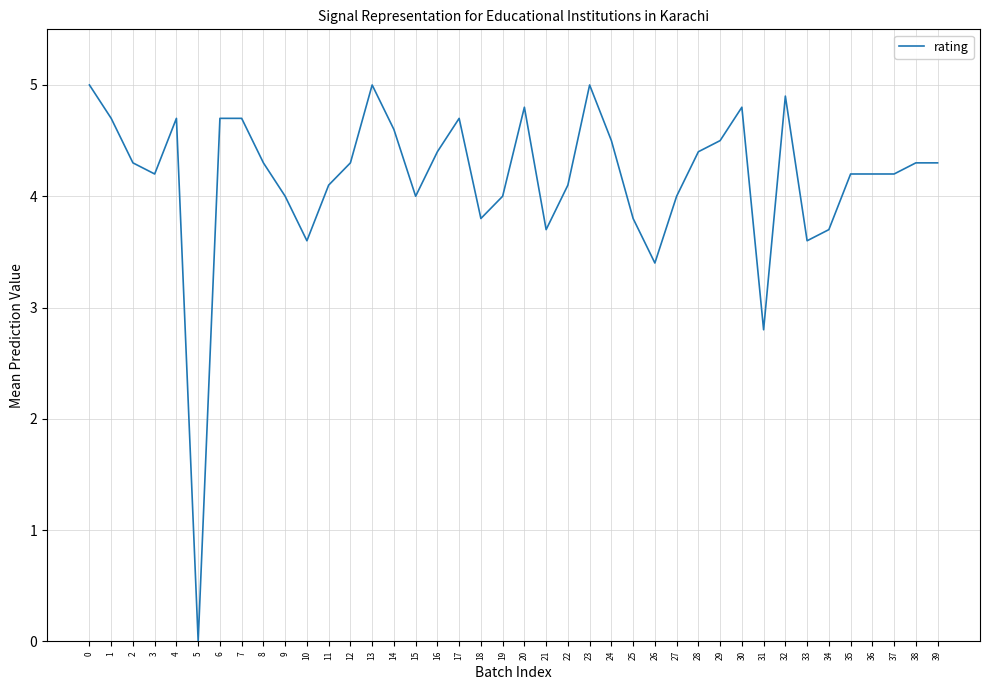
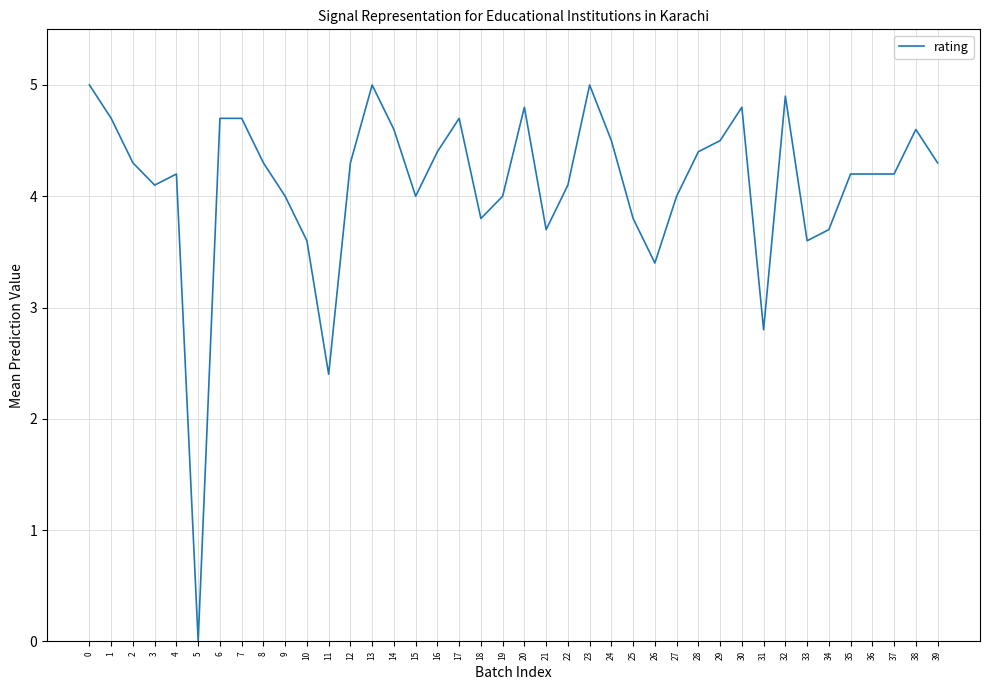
3: 4.2 -> 4.1
4: 4.7 -> 4.2
11: 4.1 -> 2.4
38: 4.3 -> 4.6
